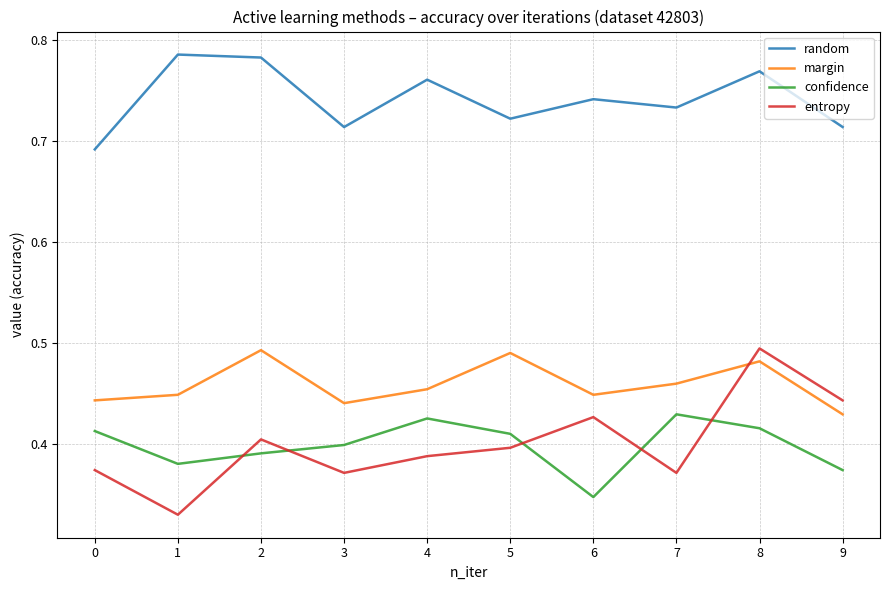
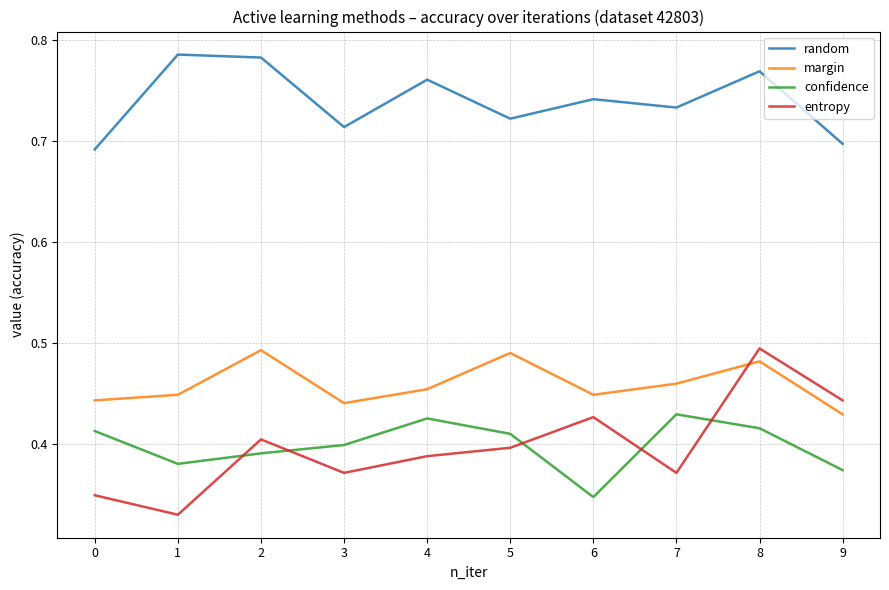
entropy, 0: 0.375 -> 0.350
random, 9: 0.714 -> 0.697
